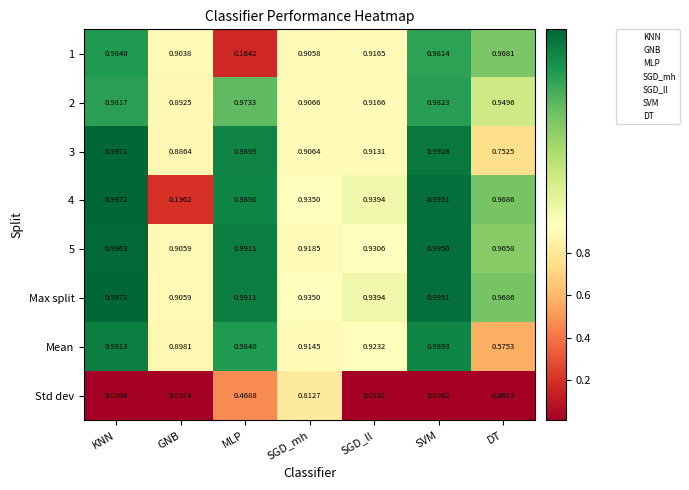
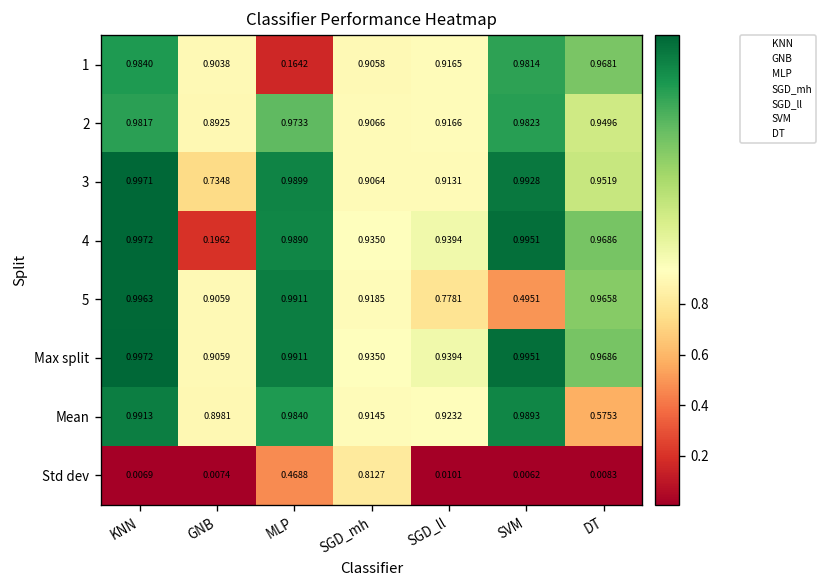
3, GNB: 0.8864 -> 0.7348
3, DT: 0.7525 -> 0.9519
5, SGD_ll: 0.9306 -> 0.7781
5, SVM: 0.9950 -> 0.4951
